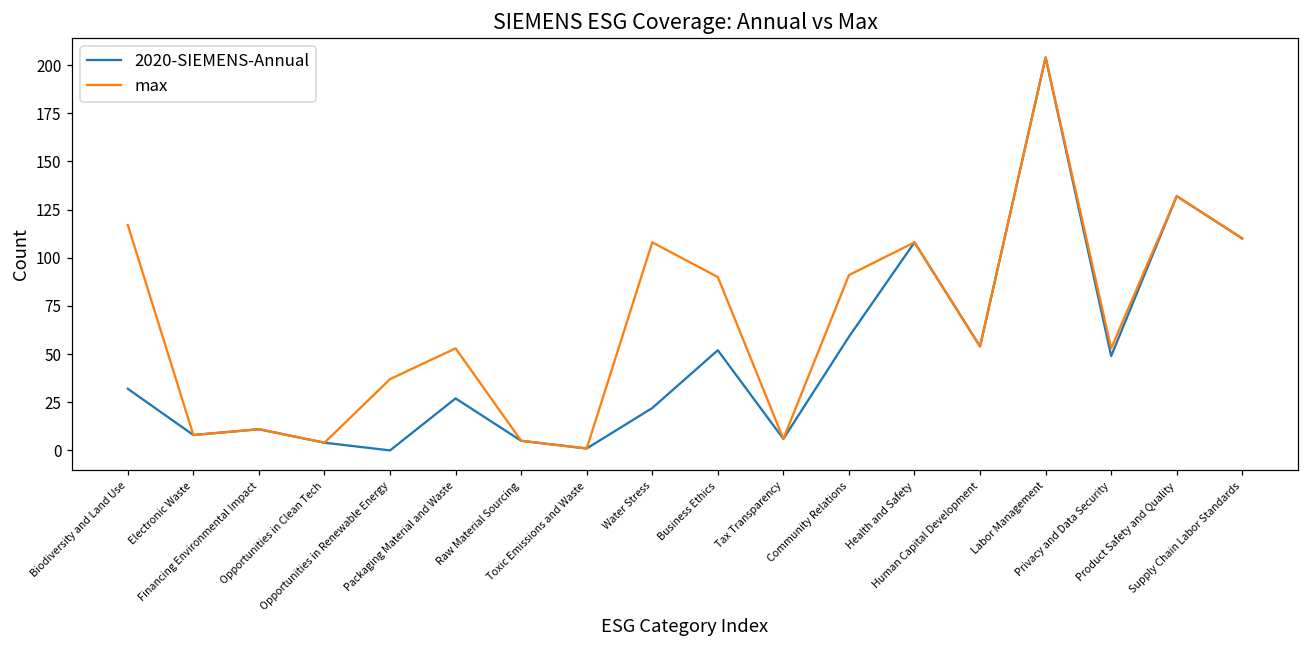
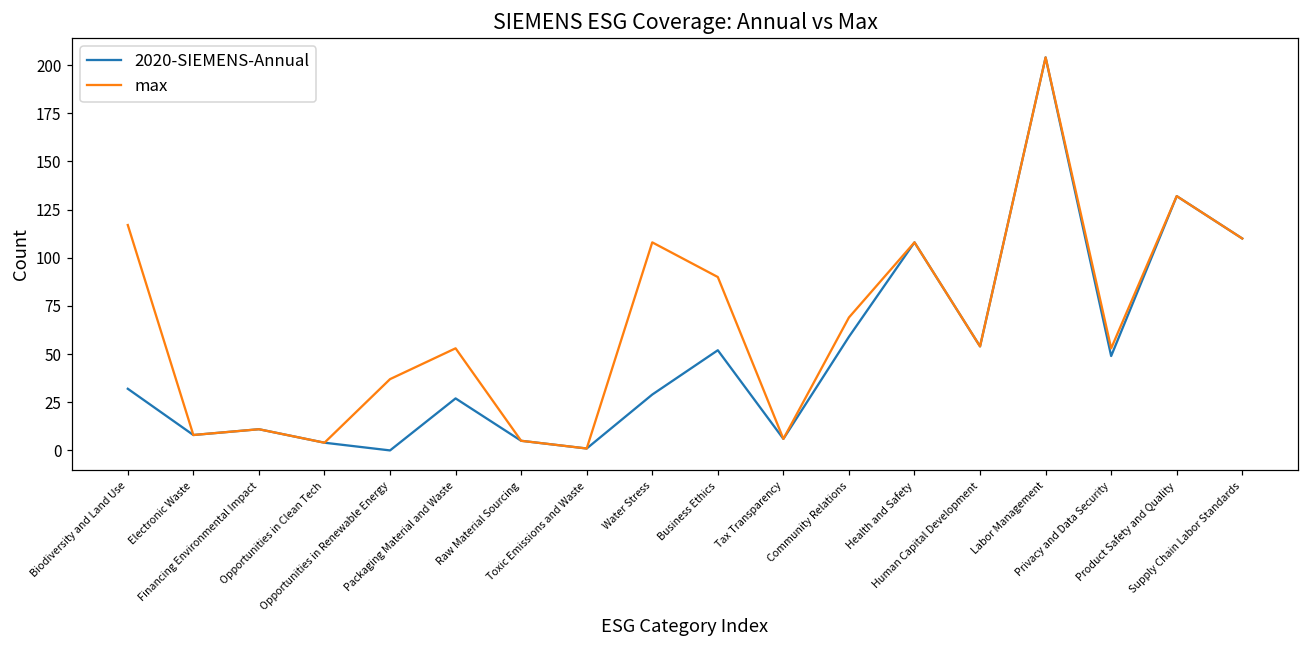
2020-SIEMENS-Annual, Water Stress: 22 -> 29
max, Community Relations: 91 -> 69
